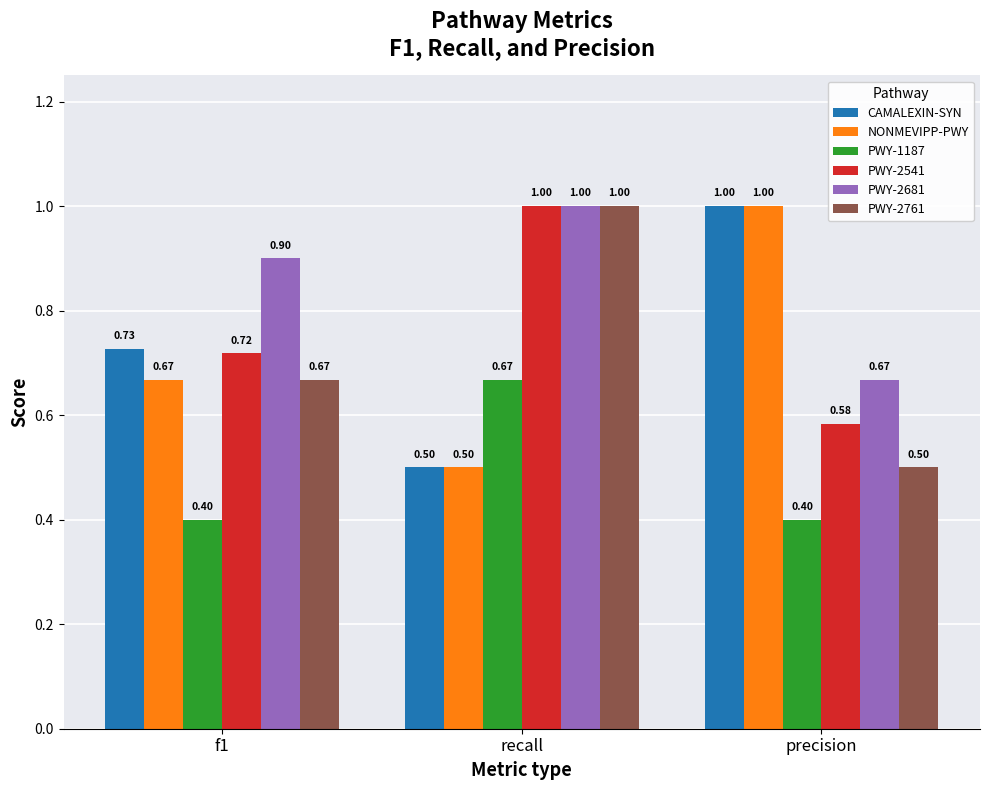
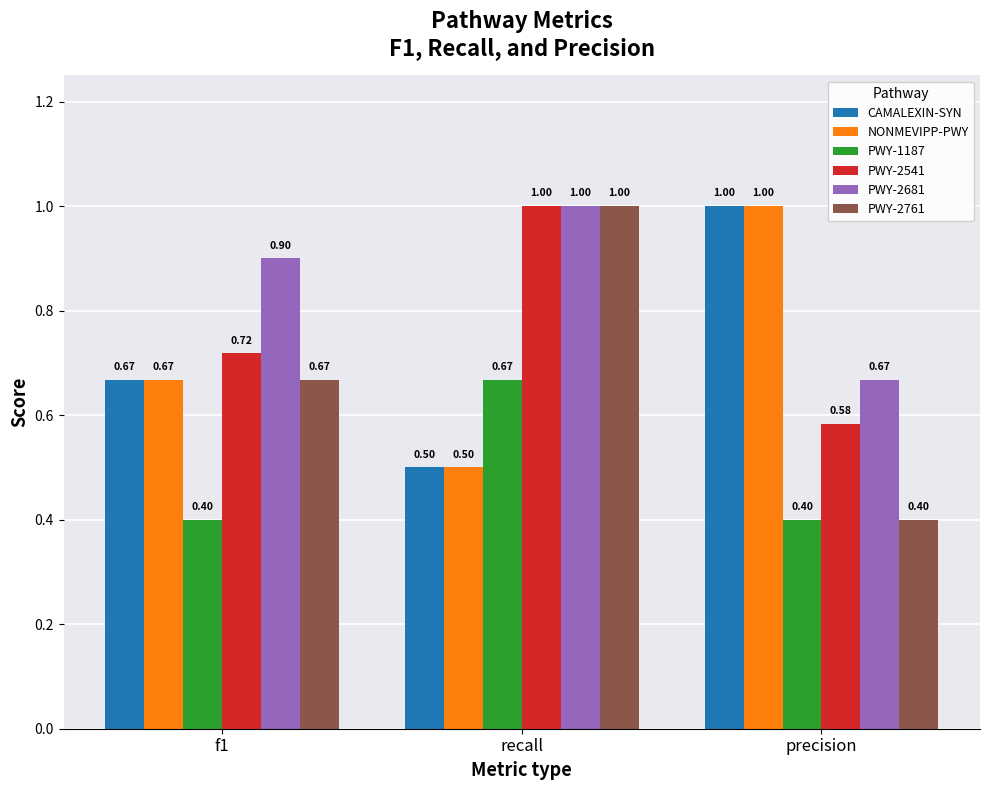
CAMALEXIN-SYN, f1: 0.73 -> 0.67
PWY-2761, precision: 0.50 -> 0.40
